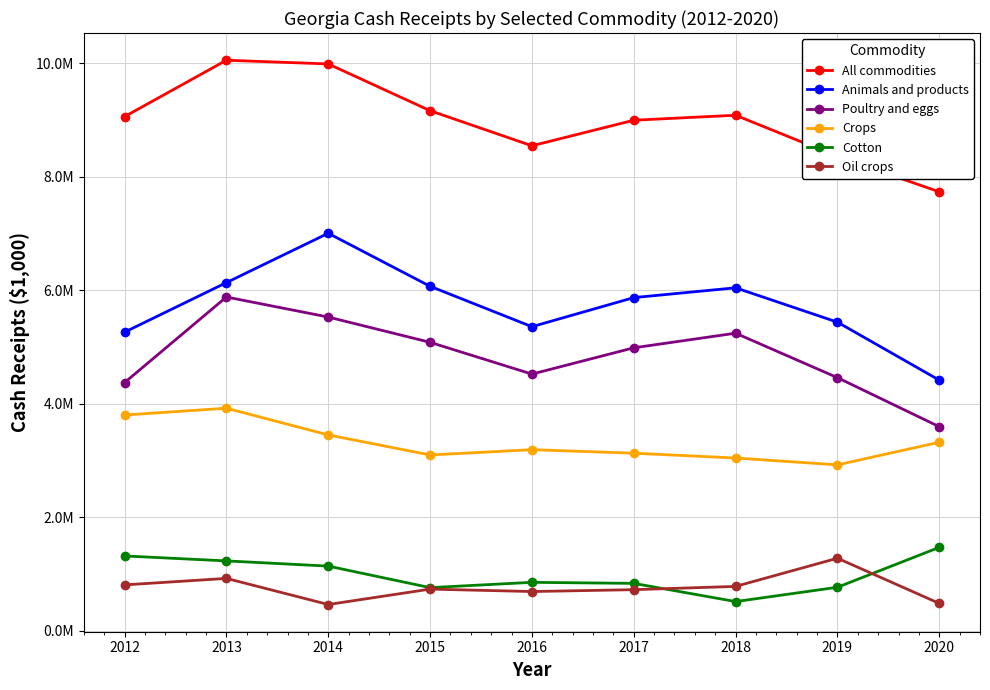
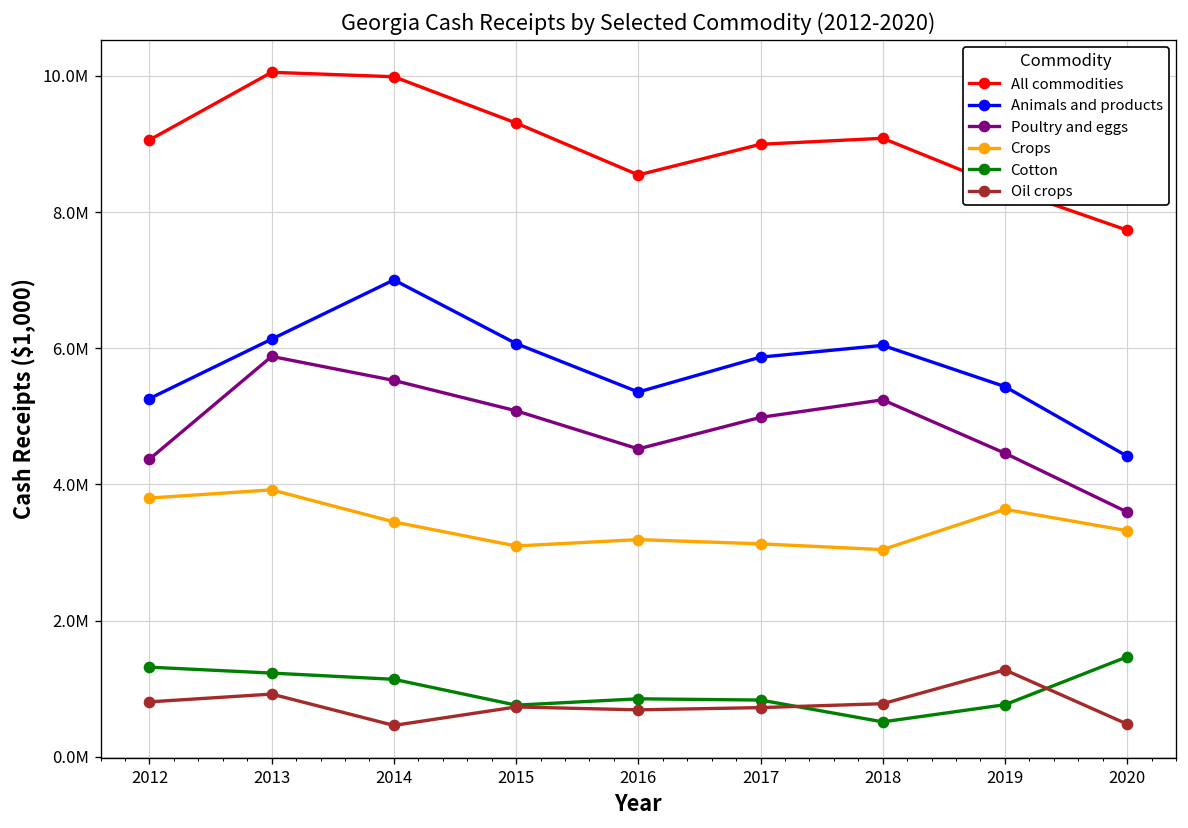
All commodities, 2015: 9200000 -> 9300000
Crops, 2019: 2900000 -> 3600000
